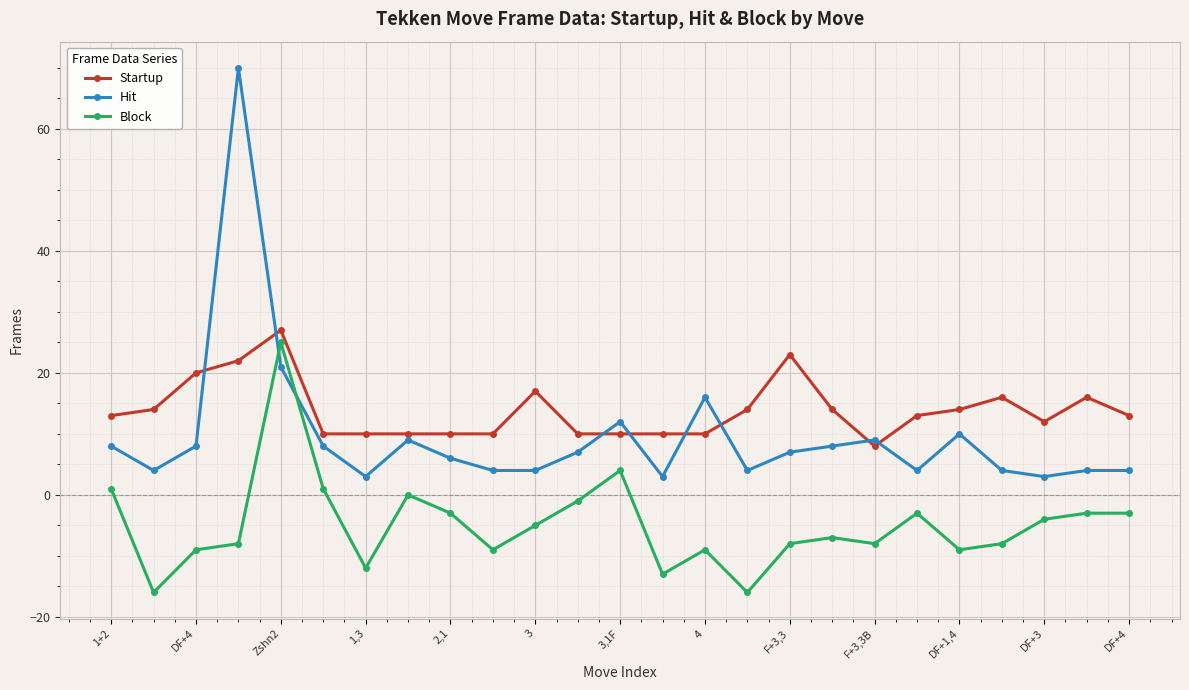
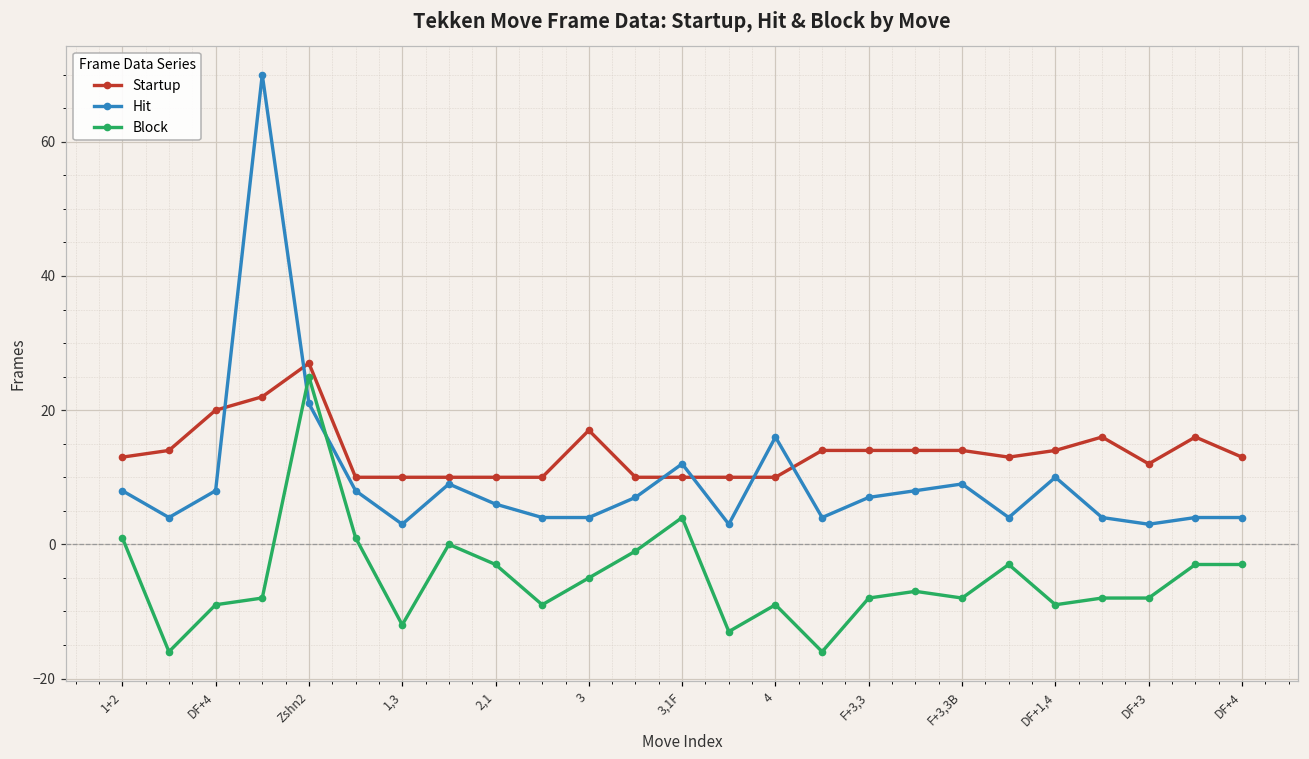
Startup, F+3,3: 23 -> 14
Startup, F+3,3B: 8 -> 14
Block, DF+3: -4 -> -8
